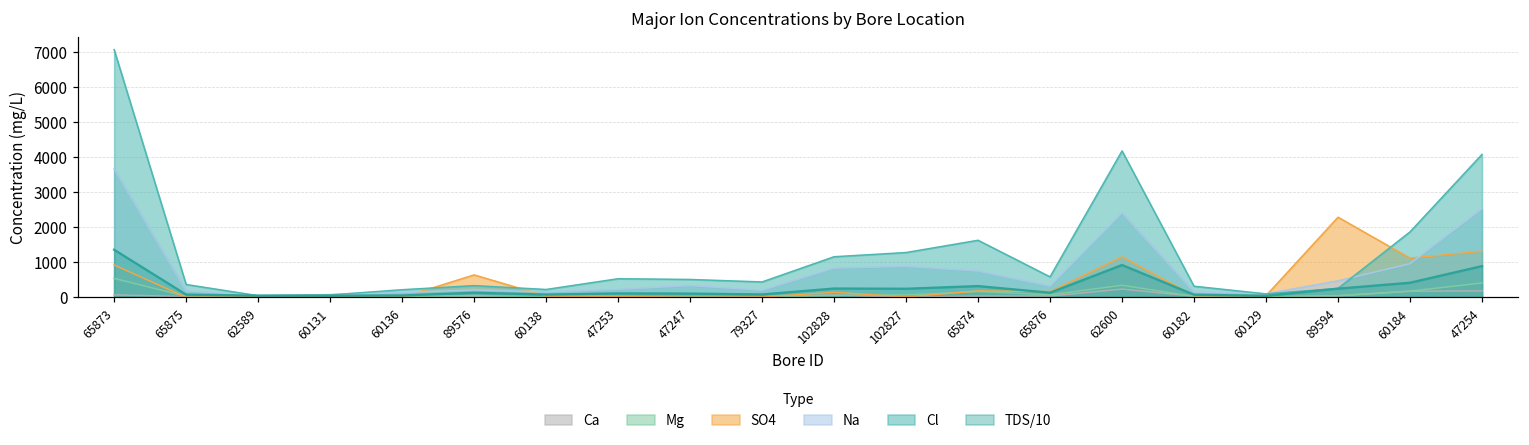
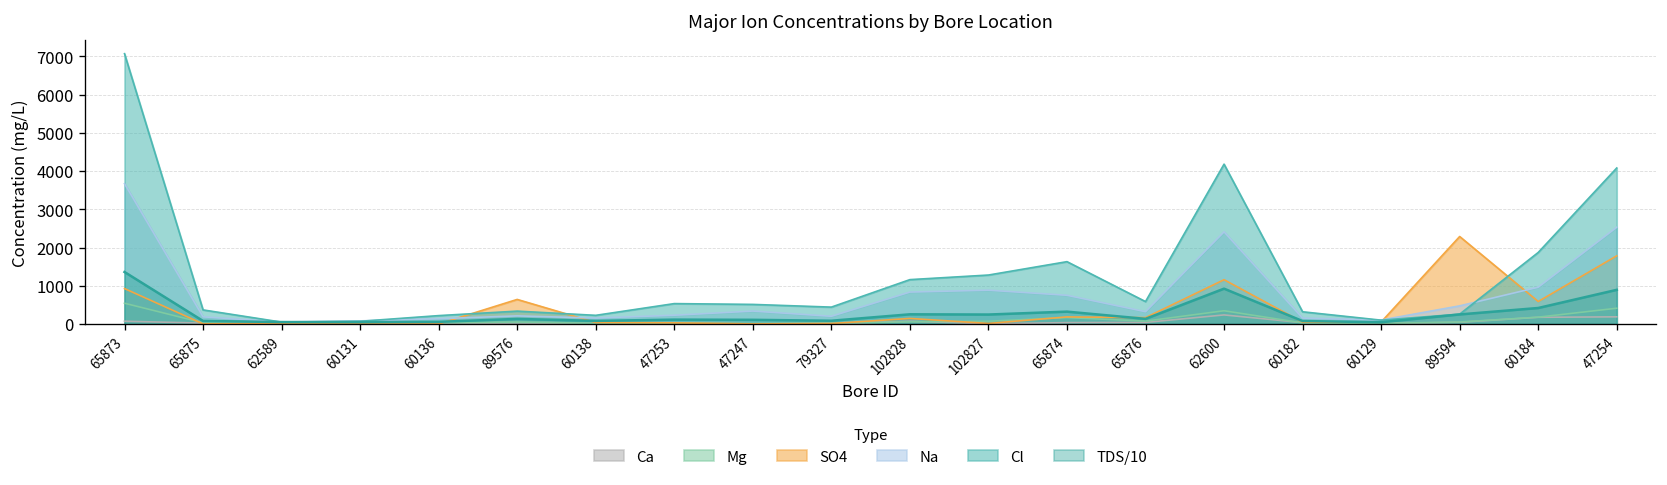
SO4, 60184: 1100 -> 600
SO4, 47254: 1300 -> 1800
